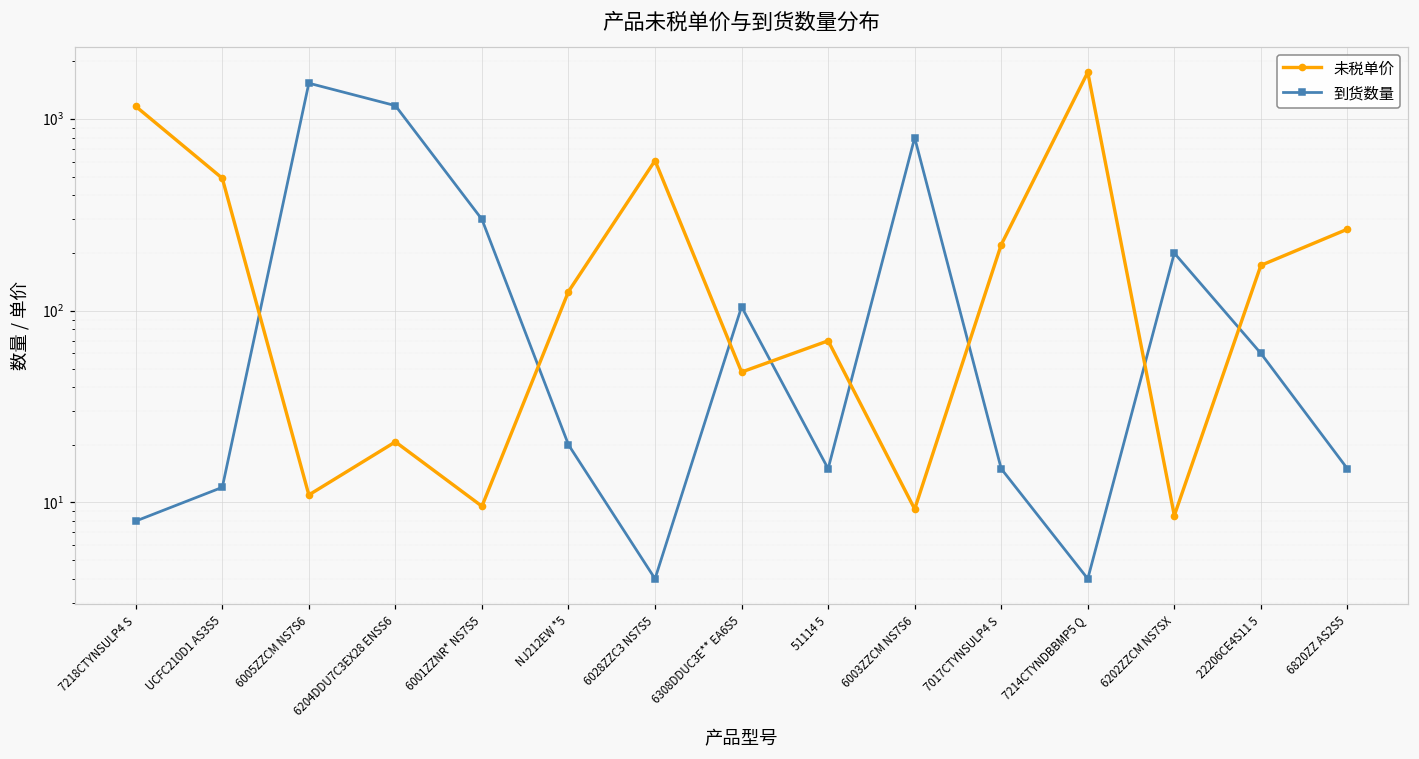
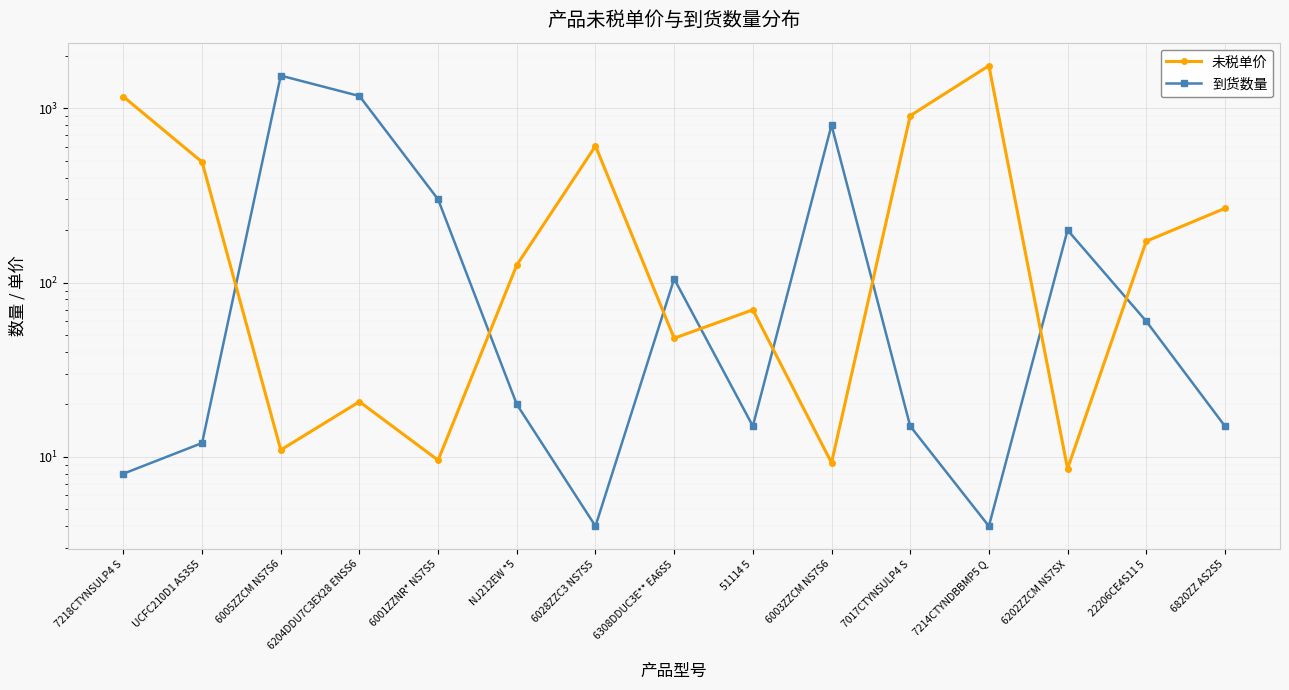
未税单价, 7017CTYNSULP4 S: 220 -> 900
